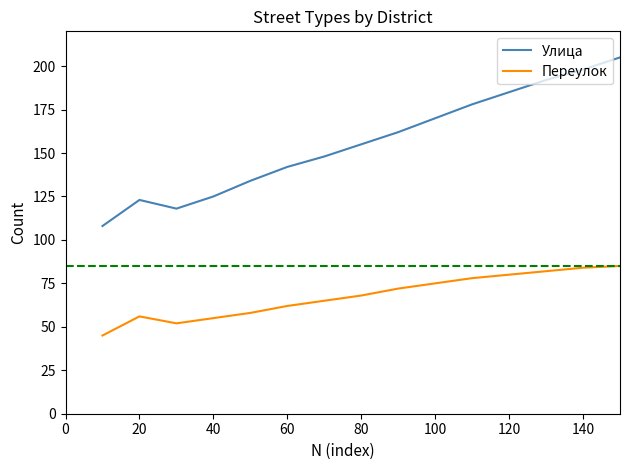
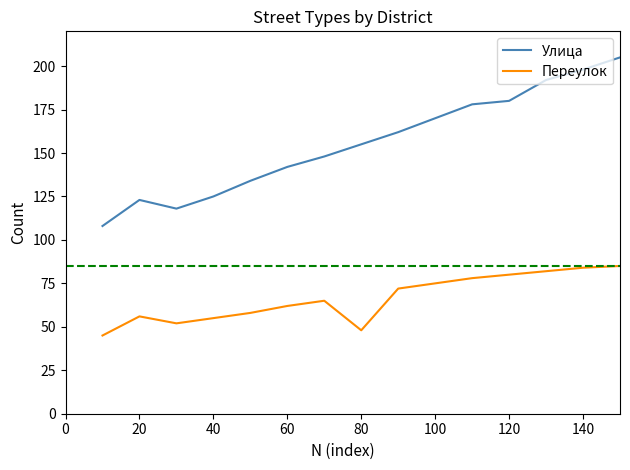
Переулок, 80: 68 -> 48
Улица, 120: 185 -> 180
